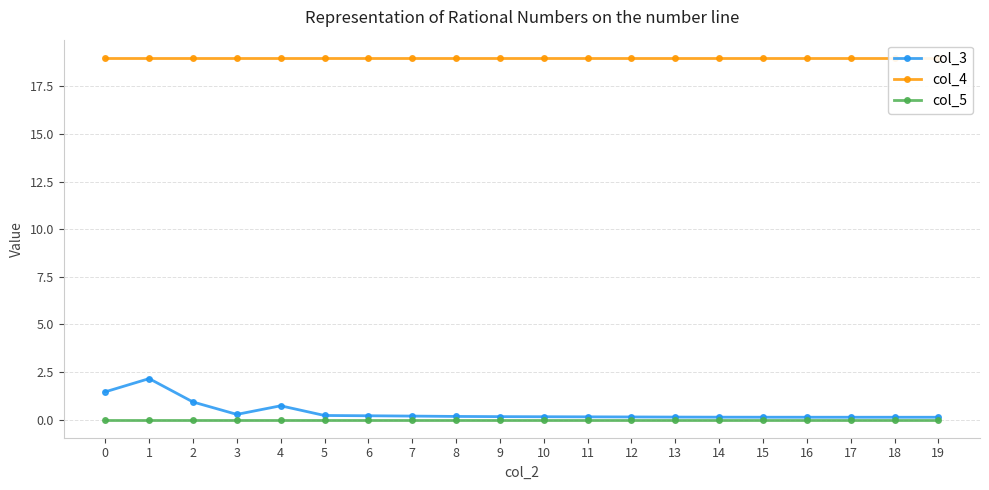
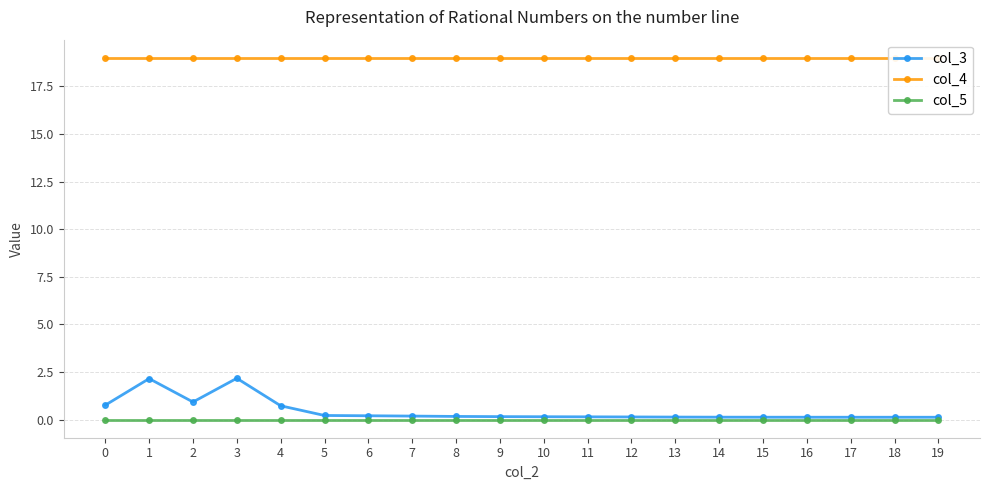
col_3, 0: 1.5 -> 0.8
col_3, 3: 0.3 -> 2.2
